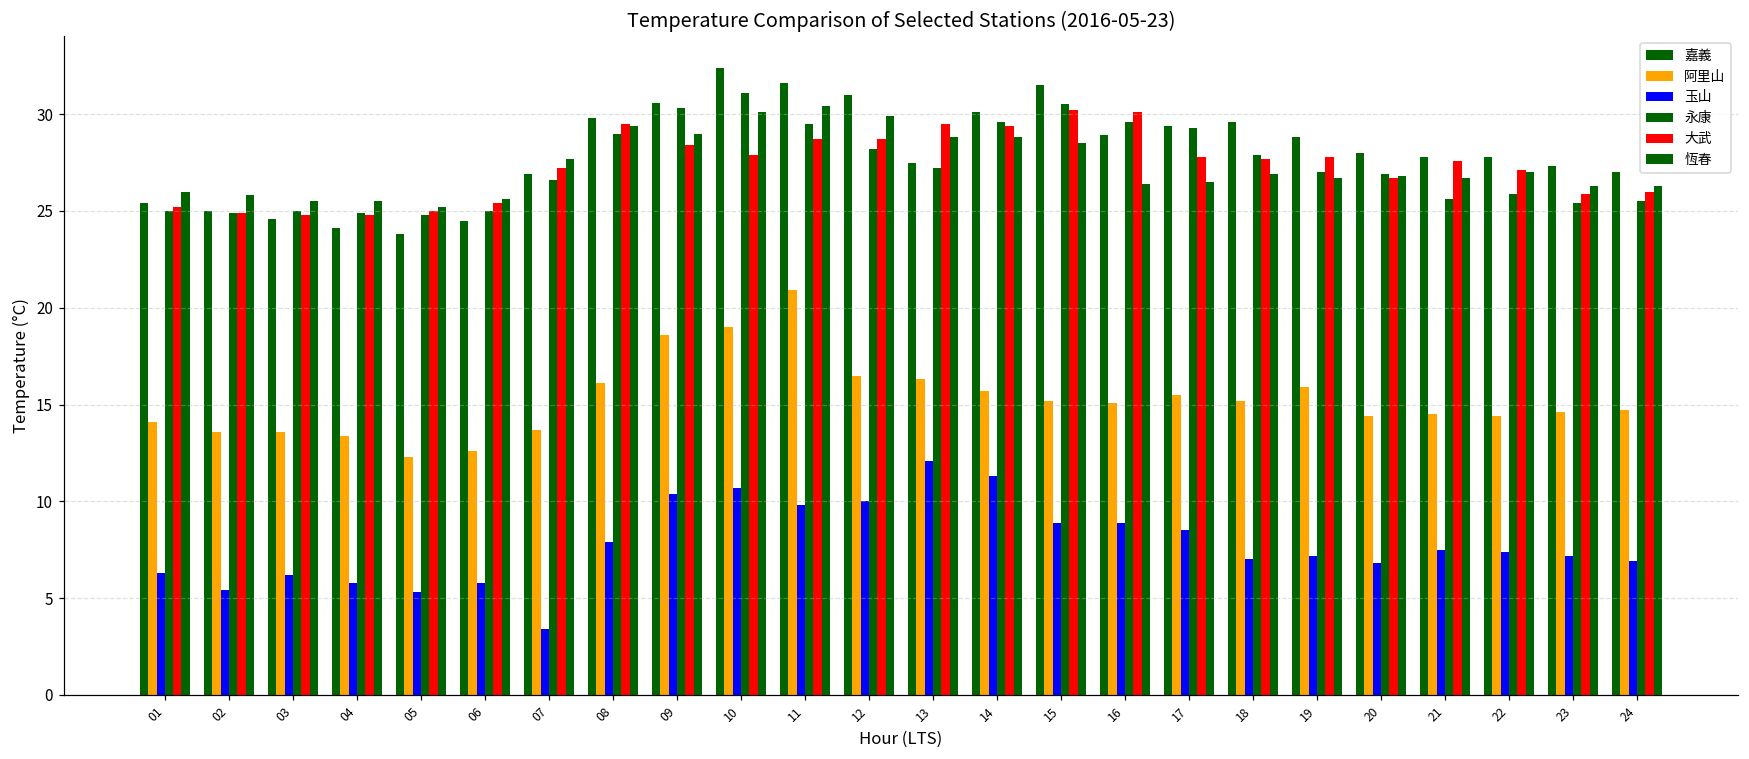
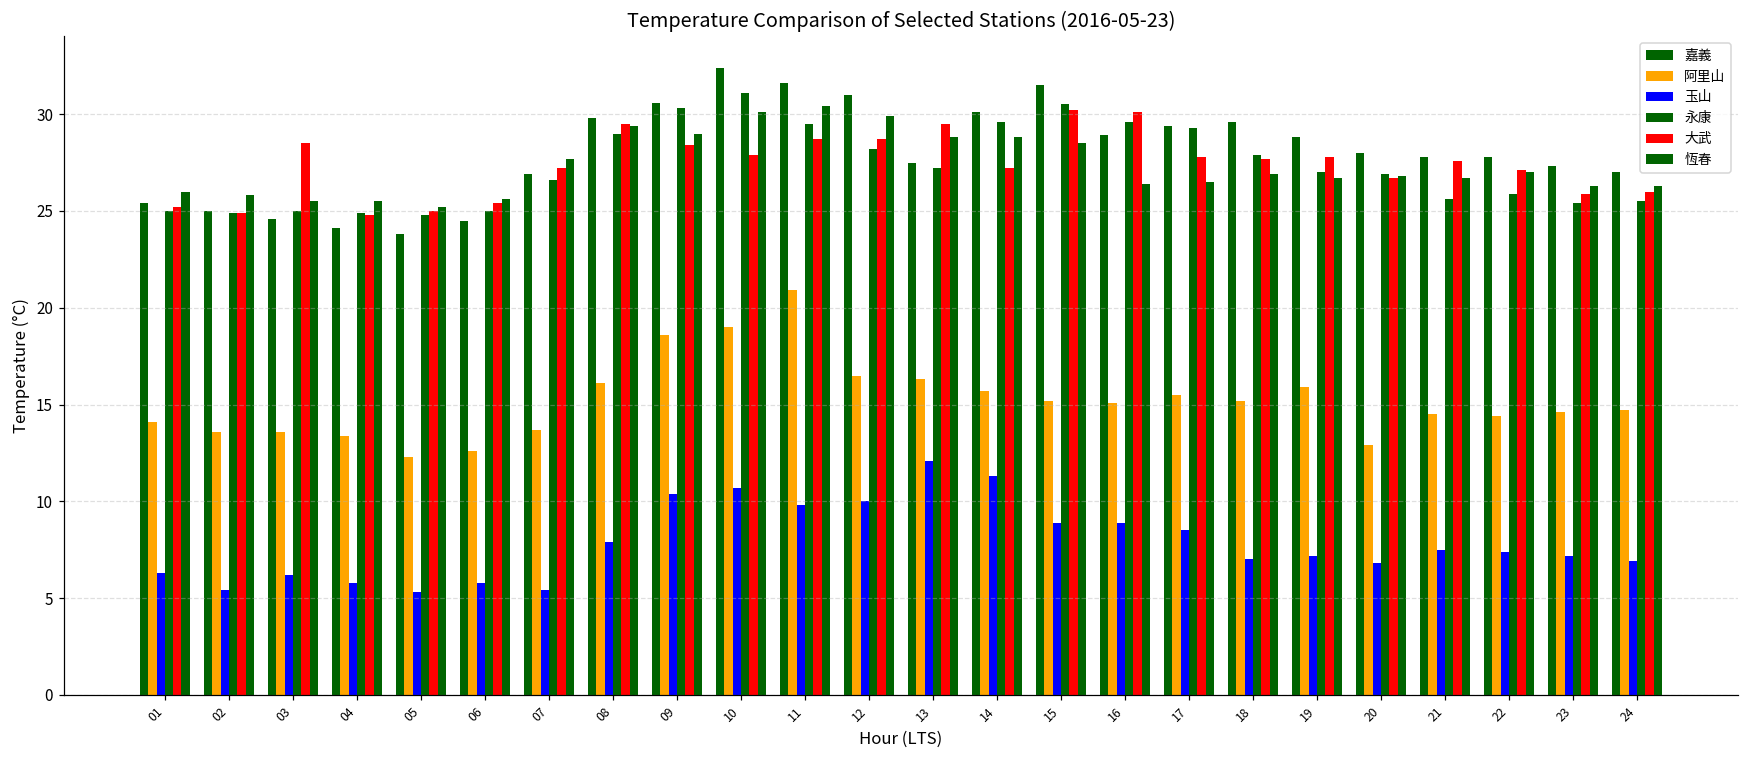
大武, 03: 24.8 -> 28.5
玉山, 07: 3.4 -> 5.4
大武, 14: 29.4 -> 27.2
阿里山, 20: 14.4 -> 12.9
